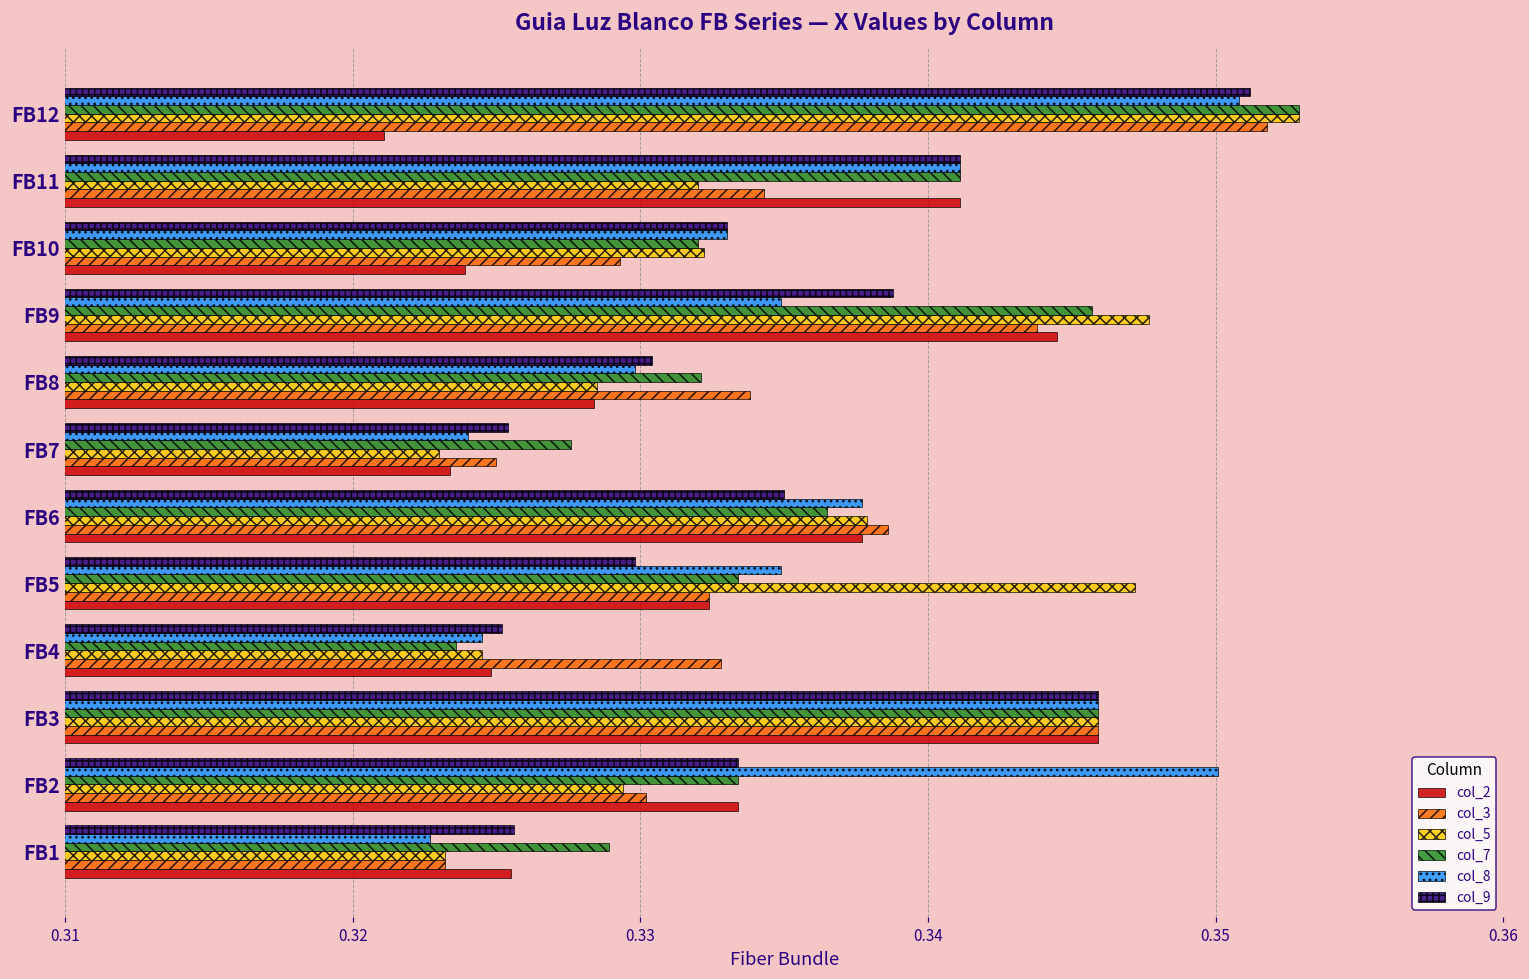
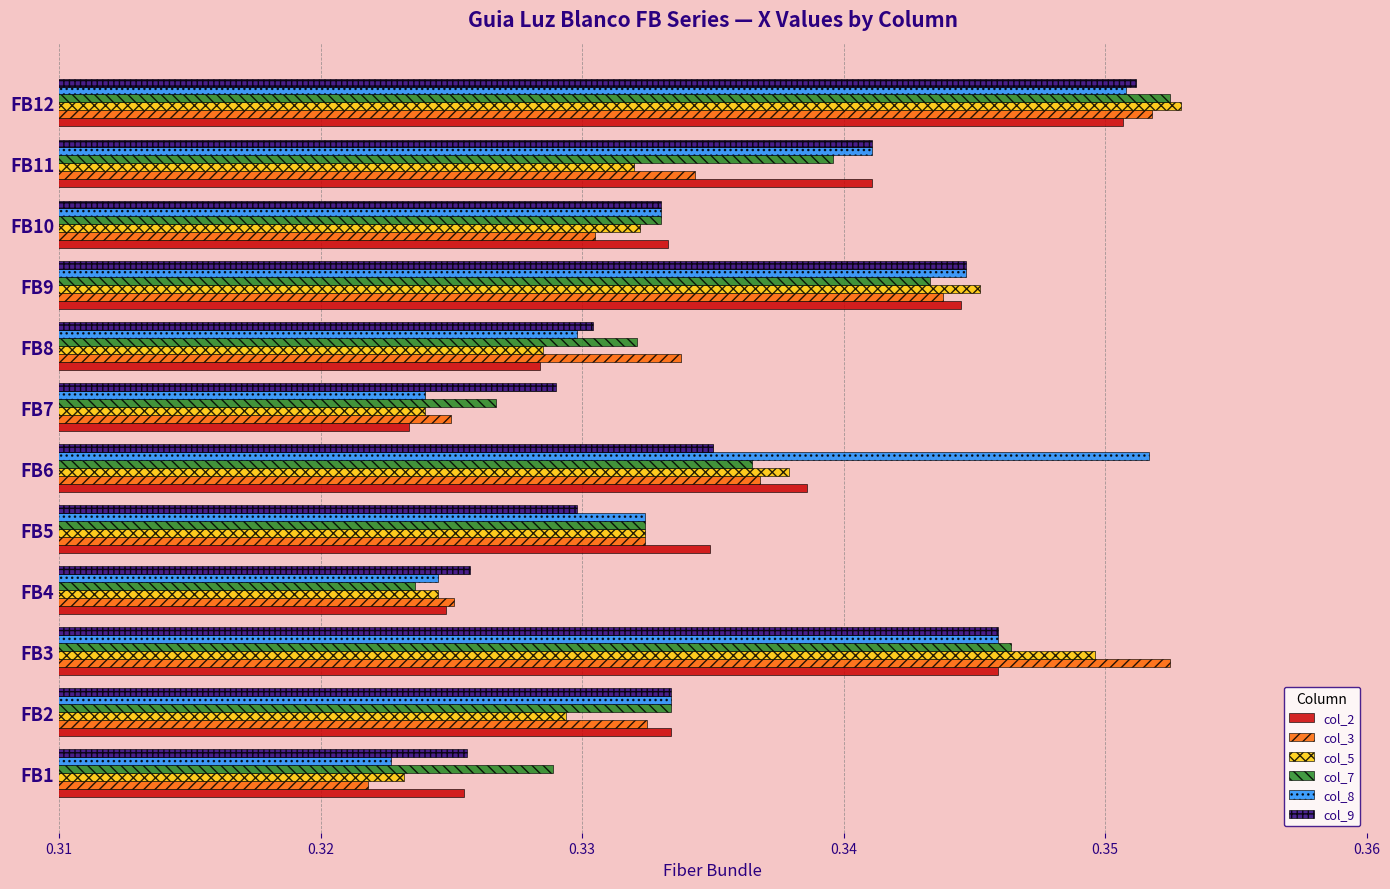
col_7, FB12: 0.3529 -> 0.3525
col_2, FB12: 0.3211 -> 0.3507
col_7, FB11: 0.3411 -> 0.3396
col_7, FB10: 0.332 -> 0.333
col_3, FB10: 0.3293 -> 0.3305
col_2, FB10: 0.3239 -> 0.3333
col_9, FB9: 0.3388 -> 0.3447
col_8, FB9: 0.3349 -> 0.3447
col_7, FB9: 0.3457 -> 0.3433
col_5, FB9: 0.3477 -> 0.3452
col_9, FB7: 0.3254 -> 0.3290
col_7, FB7: 0.3276 -> 0.3267
col_5, FB7: 0.323 -> 0.324
col_8, FB6: 0.3377 -> 0.3517
col_3, FB6: 0.3386 -> 0.3368
col_2, FB6: 0.3377 -> 0.3386
col_8, FB5: 0.3349 -> 0.3324
col_7, FB5: 0.3334 -> 0.3324
col_5, FB5: 0.3472 -> 0.3324
col_2, FB5: 0.3324 -> 0.3349
col_9, FB4: 0.3252 -> 0.3257
col_3, FB4: 0.3328 -> 0.3251
col_7, FB3: 0.3459 -> 0.3464
col_5, FB3: 0.3459 -> 0.3496
col_3, FB3: 0.3459 -> 0.3525
col_8, FB2: 0.3501 -> 0.3334
col_3, FB2: 0.3302 -> 0.3325
col_3, FB1: 0.3232 -> 0.3218
